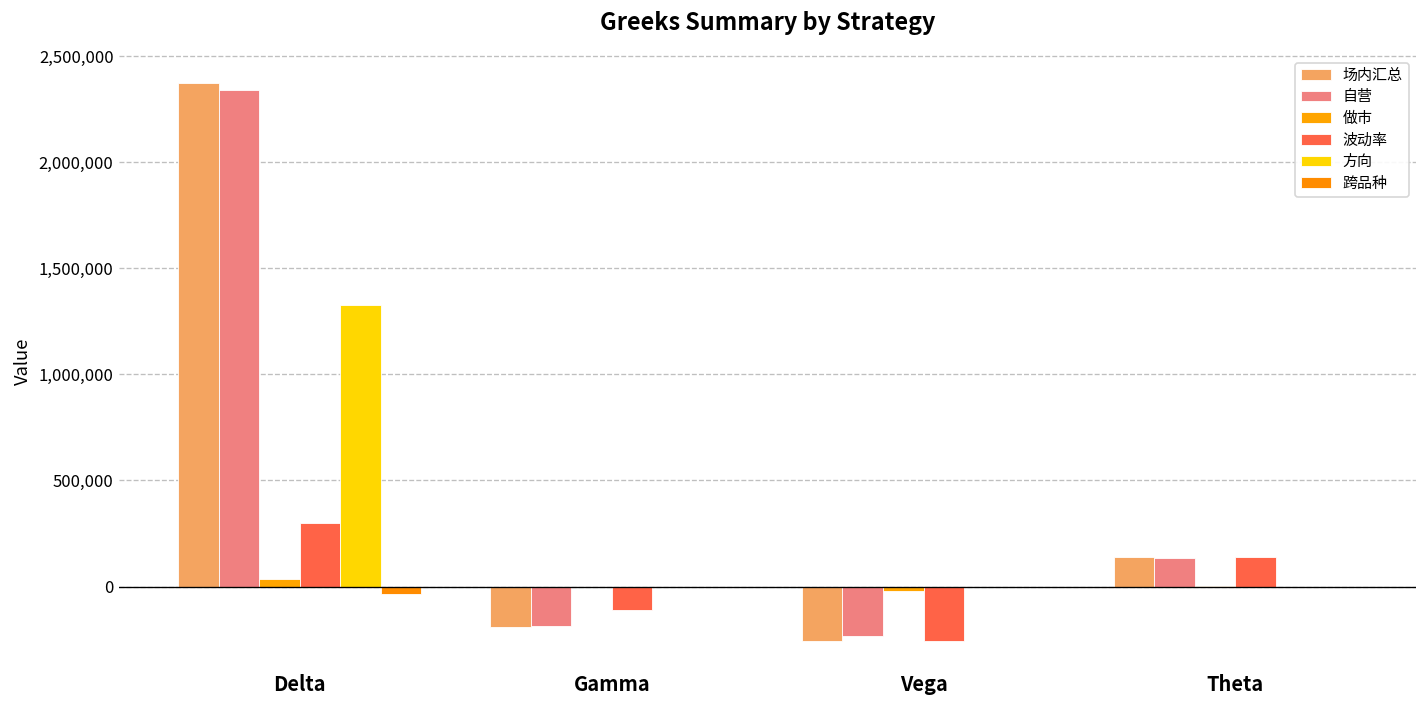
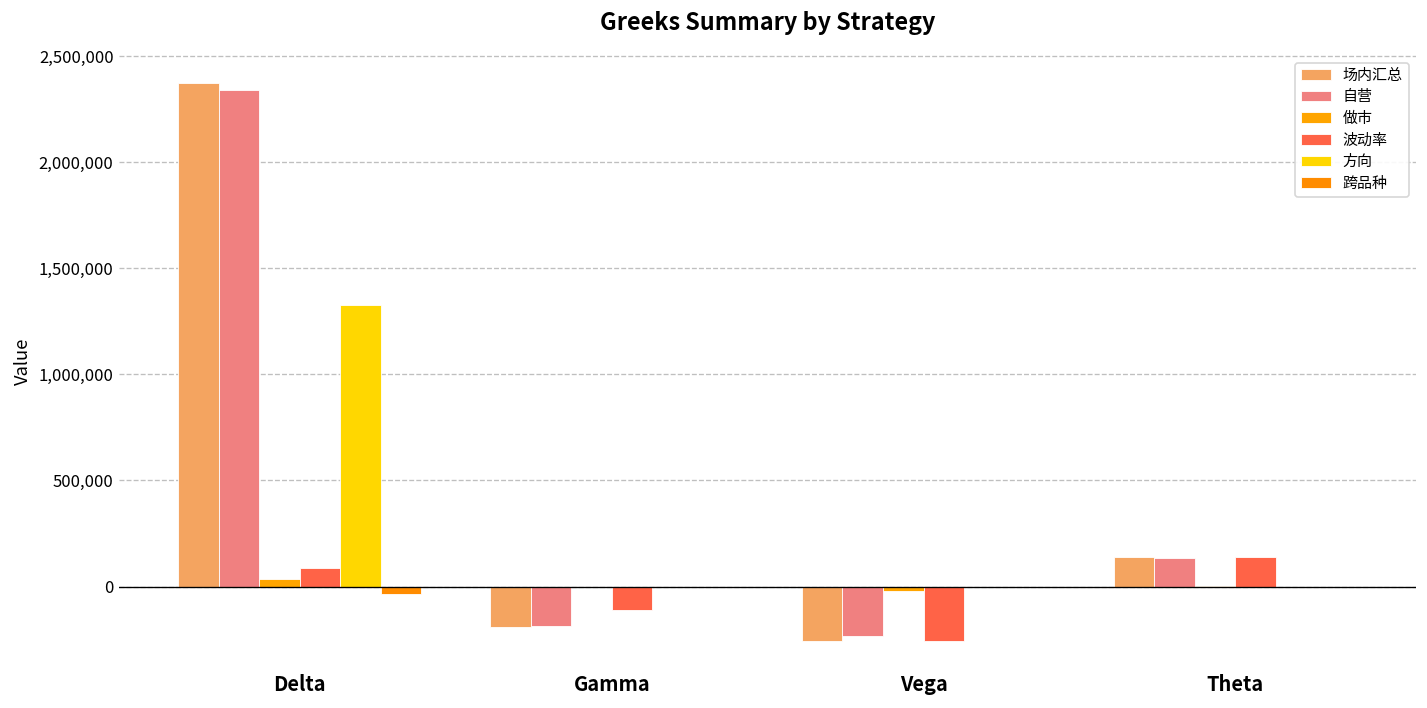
波动率, Delta: 300,000 -> 90,000
